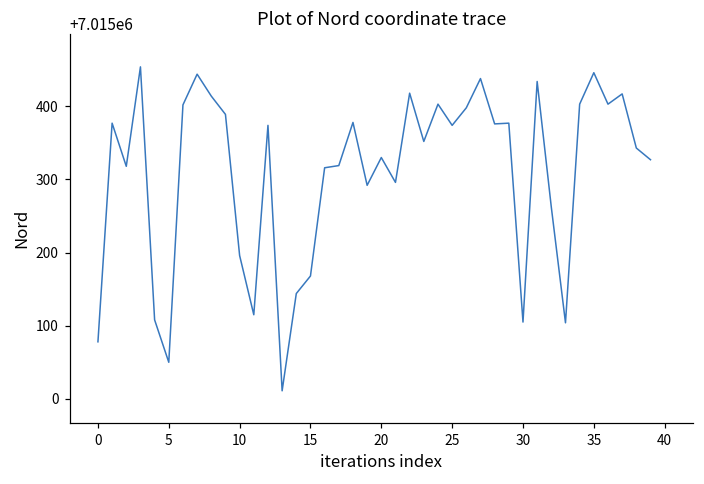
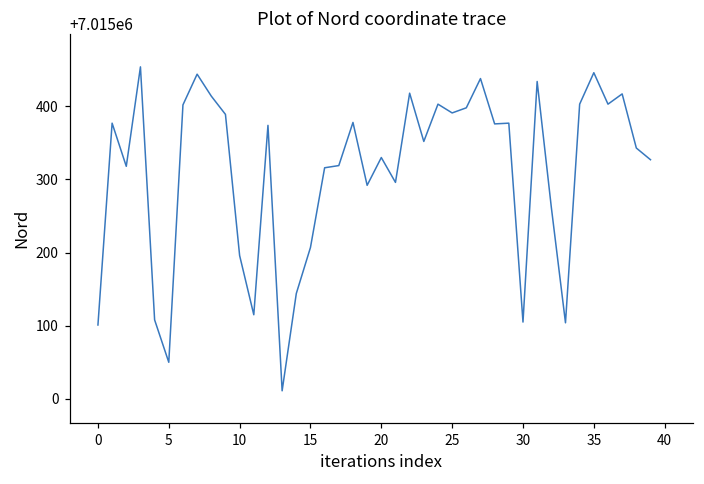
0: 7015080 -> 7015100
15: 7015170 -> 7015210
25: 7015370 -> 7015390
